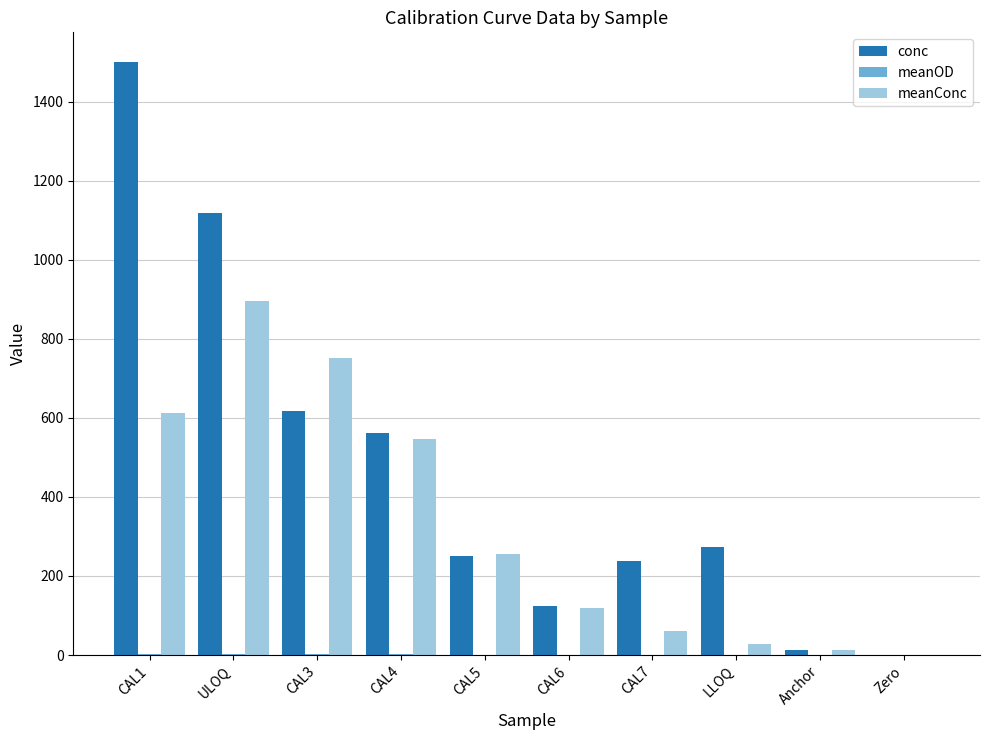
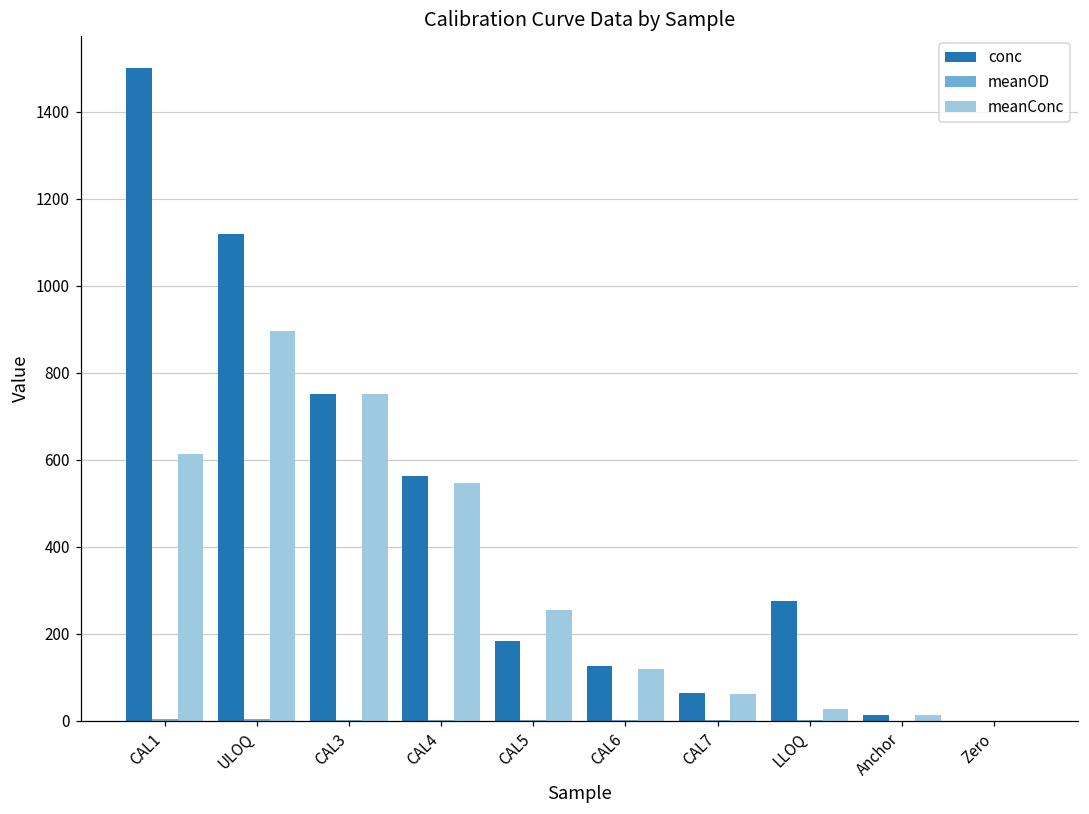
conc, CAL3: 620 -> 750
conc, CAL5: 250 -> 180
conc, CAL7: 240 -> 60
